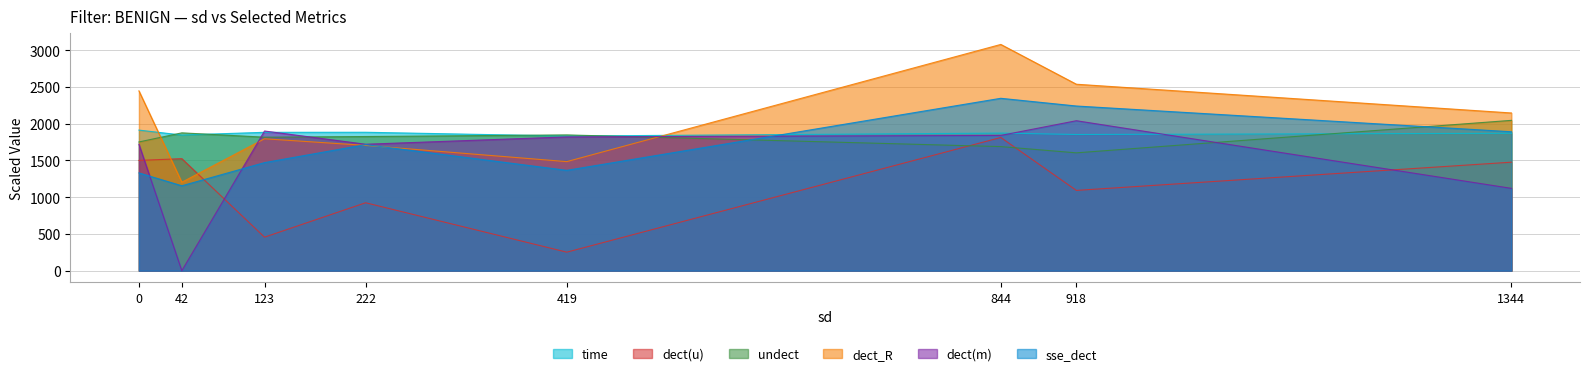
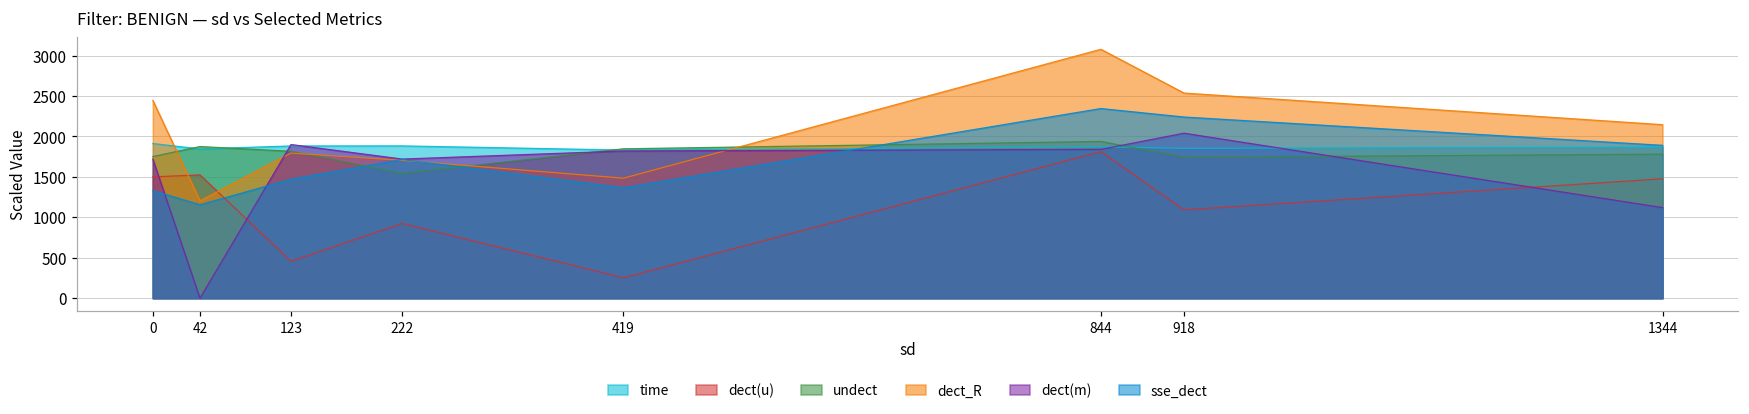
undect, 222: 1800 -> 1500
undect, 844: 1700 -> 1900
undect, 918: 1600 -> 1700
undect, 1344: 2000 -> 1800
